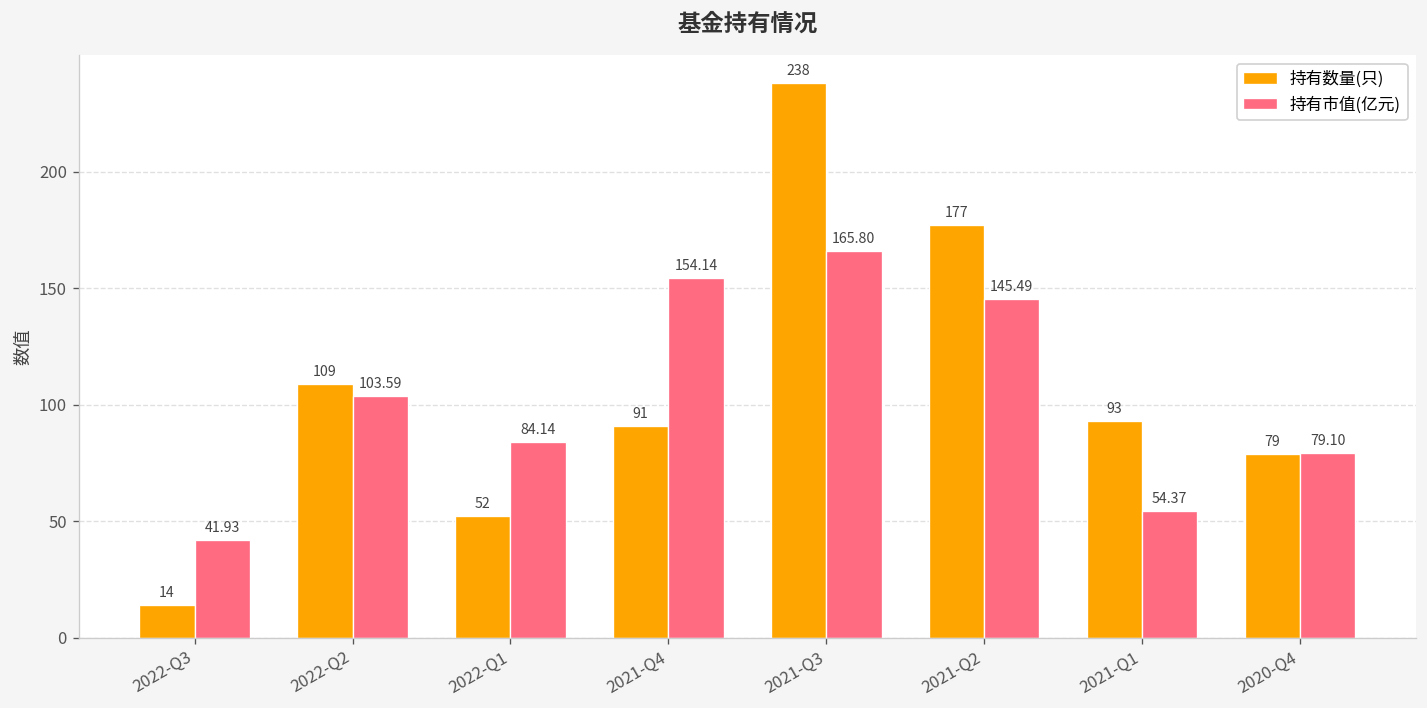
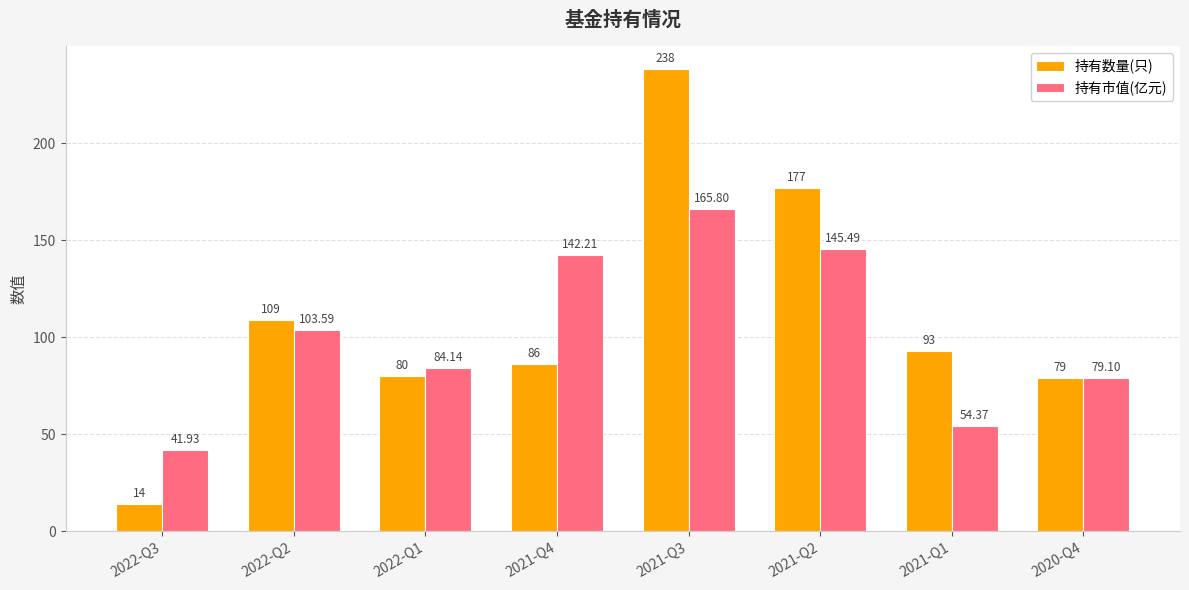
持有数量(只), 2022-Q1: 52 -> 80
持有数量(只), 2021-Q4: 91 -> 86
持有市值(亿元), 2021-Q4: 154.14 -> 142.21
